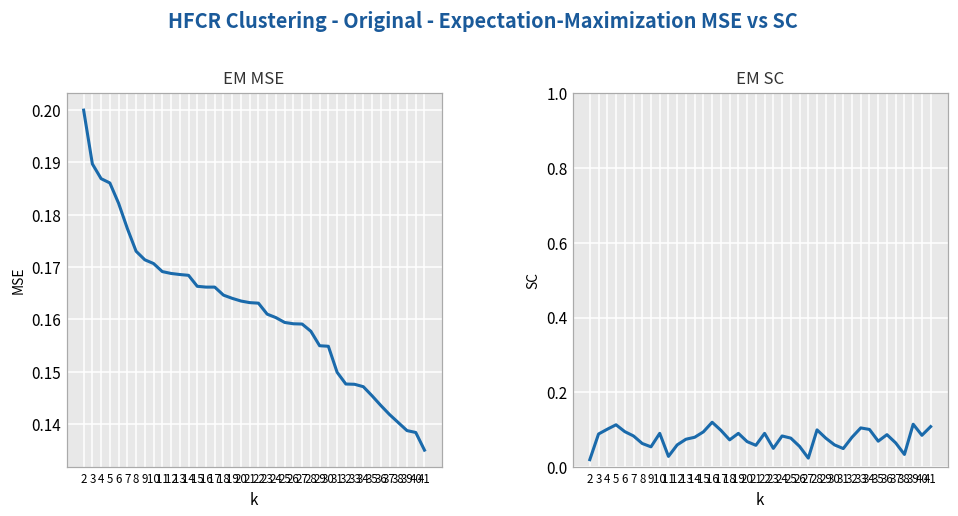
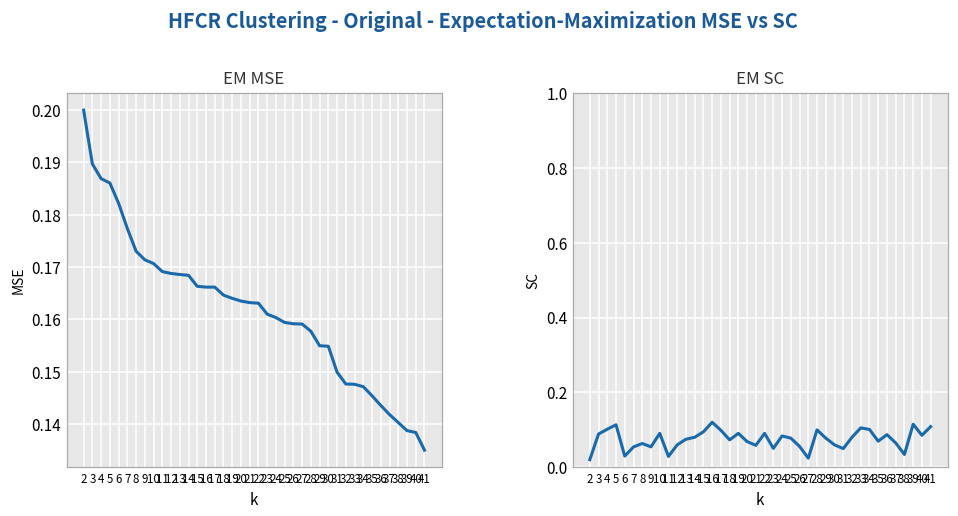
EM SC, 6: 0.10 -> 0.03
EM SC, 7: 0.08 -> 0.05
